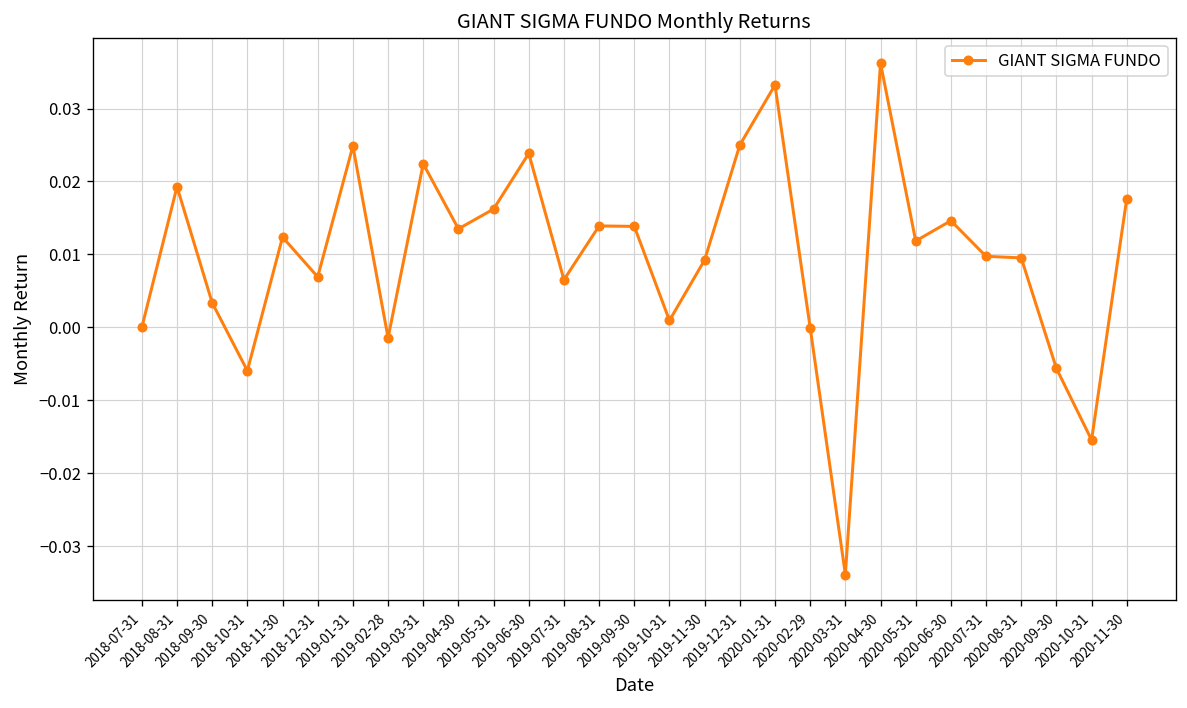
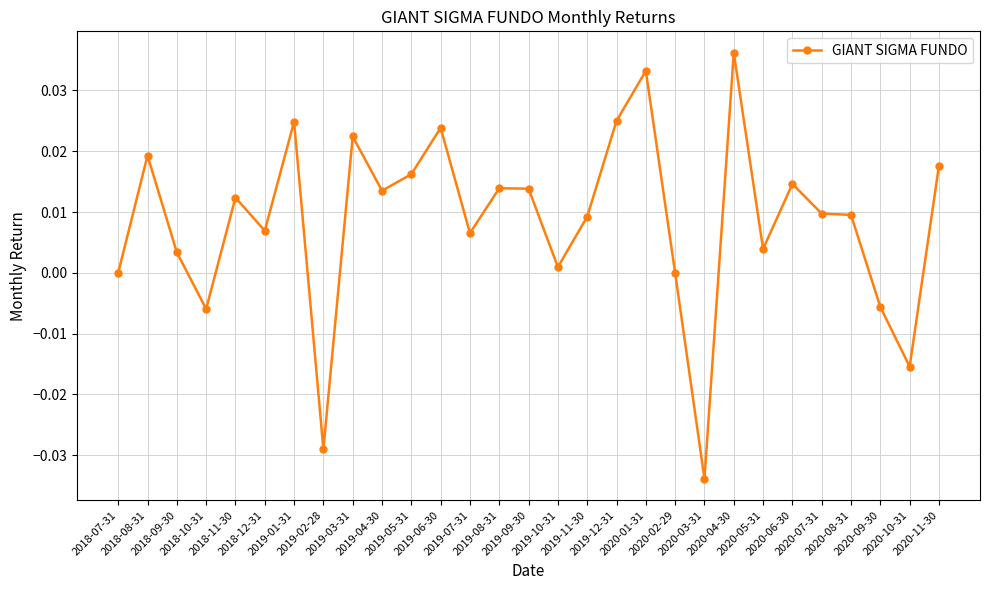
2019-02-28: -0.001 -> -0.029
2020-05-31: 0.012 -> 0.004
